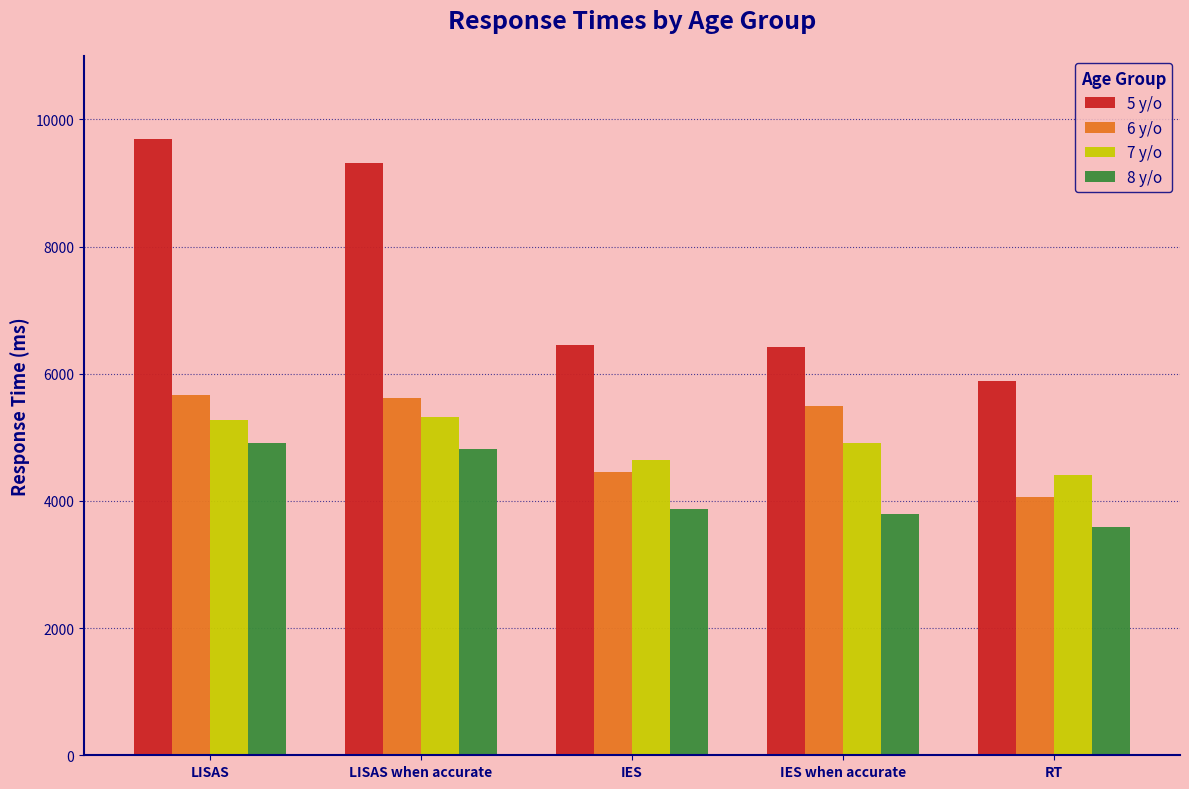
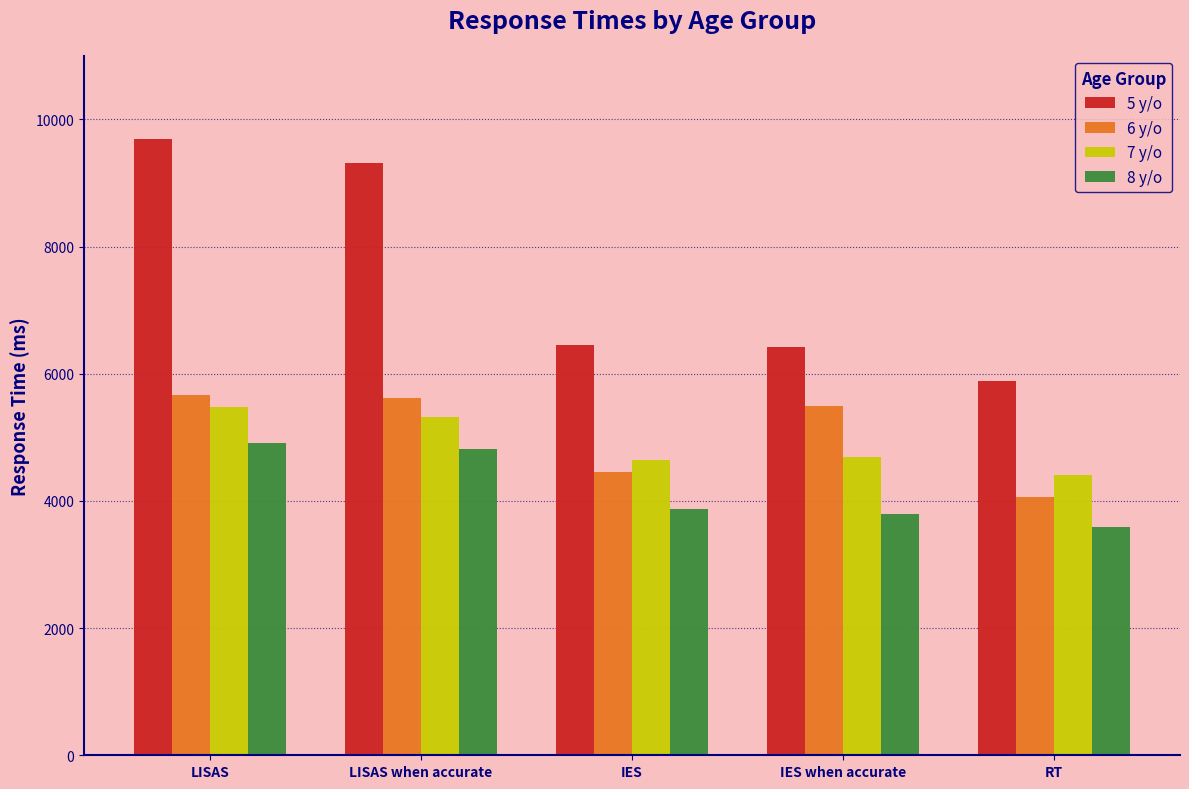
7 y/o, LISAS: 5300 -> 5500
7 y/o, IES when accurate: 4900 -> 4700
